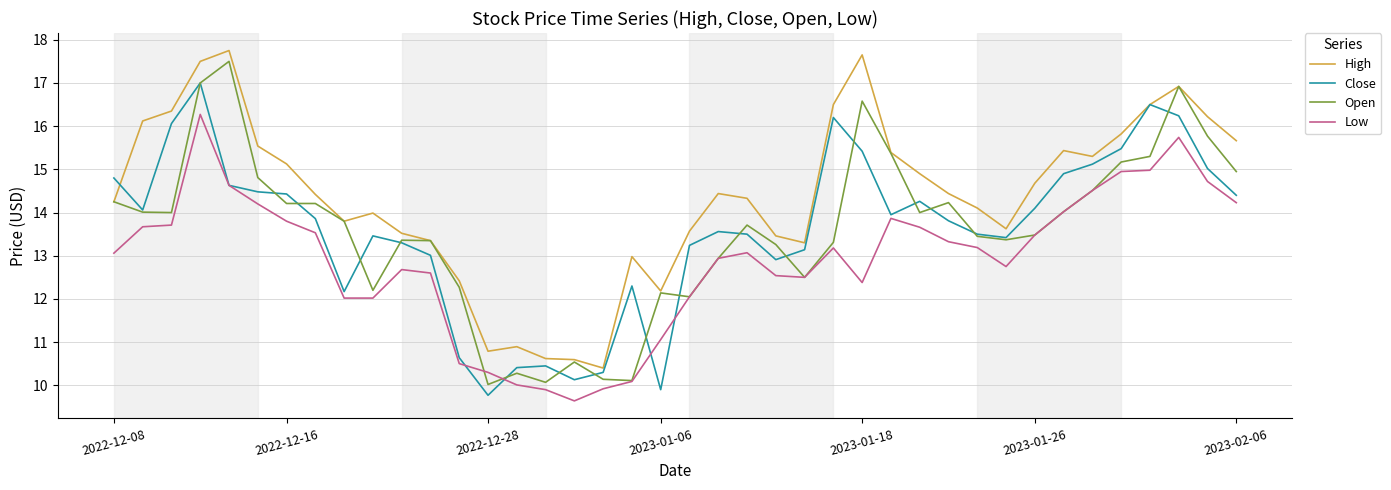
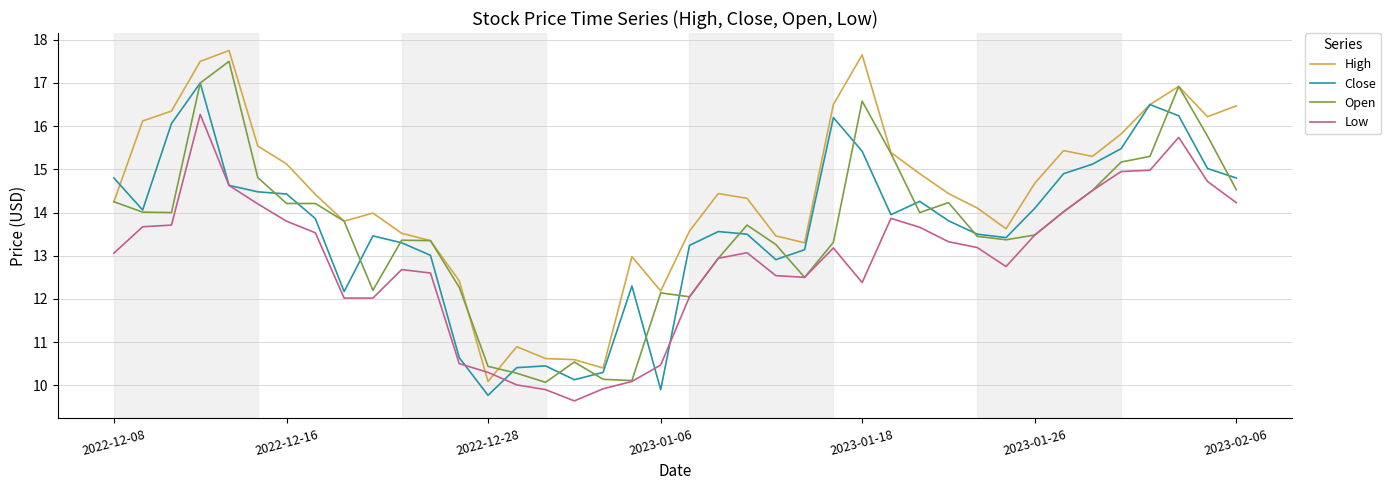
High, 2022-12-28: 10.8 -> 10.1
Open, 2022-12-28: 10.0 -> 10.4
Low, 2023-01-06: 11.1 -> 10.5
High, 2023-02-06: 15.7 -> 16.5
Close, 2023-02-06: 14.4 -> 14.8
Open, 2023-02-06: 15.0 -> 14.5
